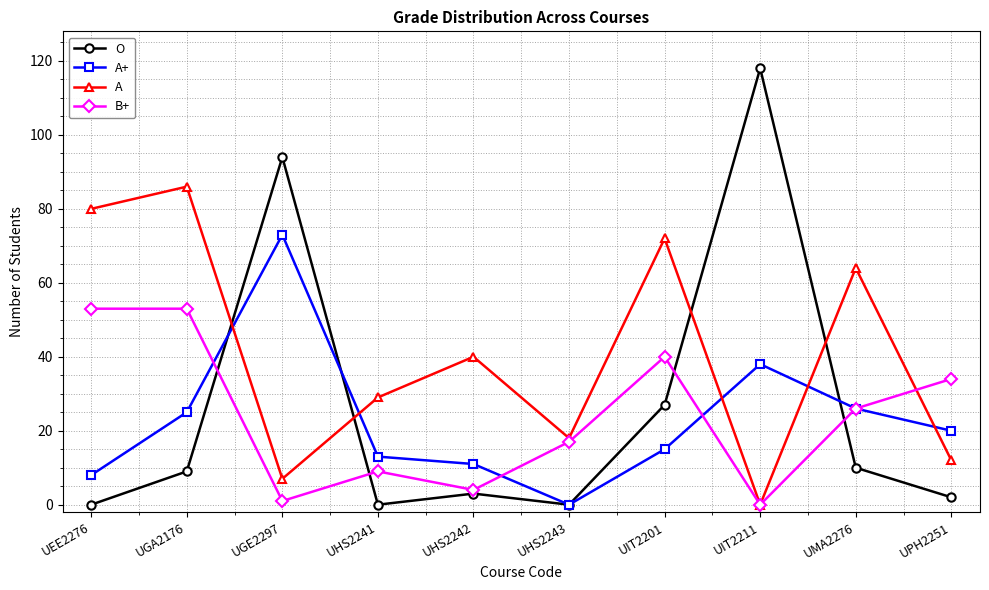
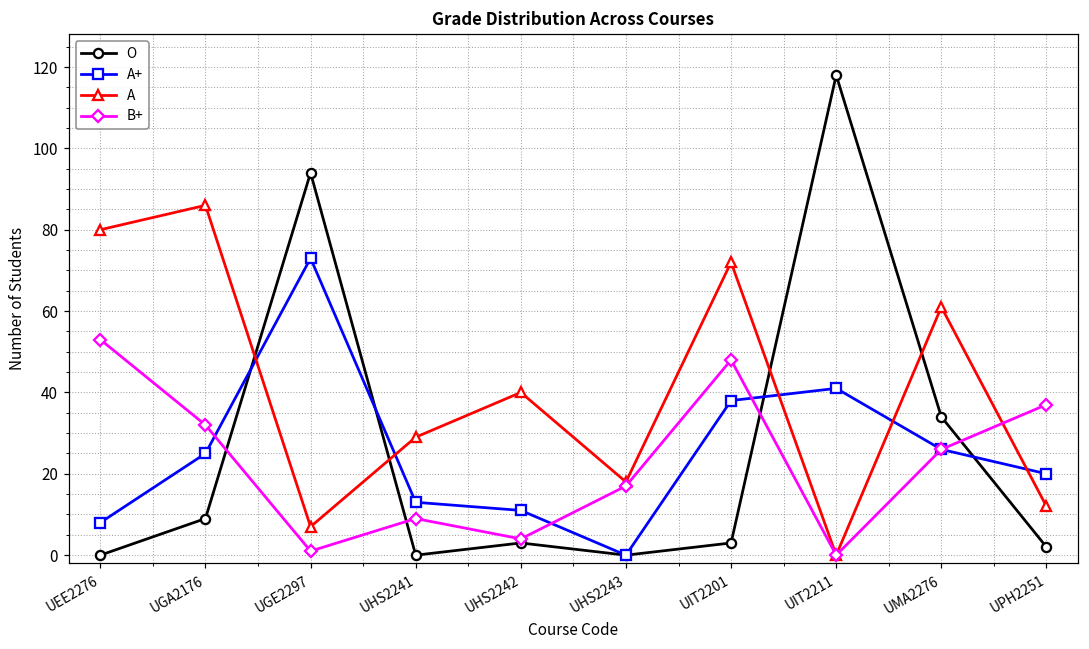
B+, UGA2176: 53 -> 32
O, UIT2201: 27 -> 3
A+, UIT2201: 15 -> 38
B+, UIT2201: 40 -> 48
A+, UIT2211: 38 -> 41
O, UMA2276: 10 -> 34
A, UMA2276: 64 -> 61
B+, UPH2251: 34 -> 37
